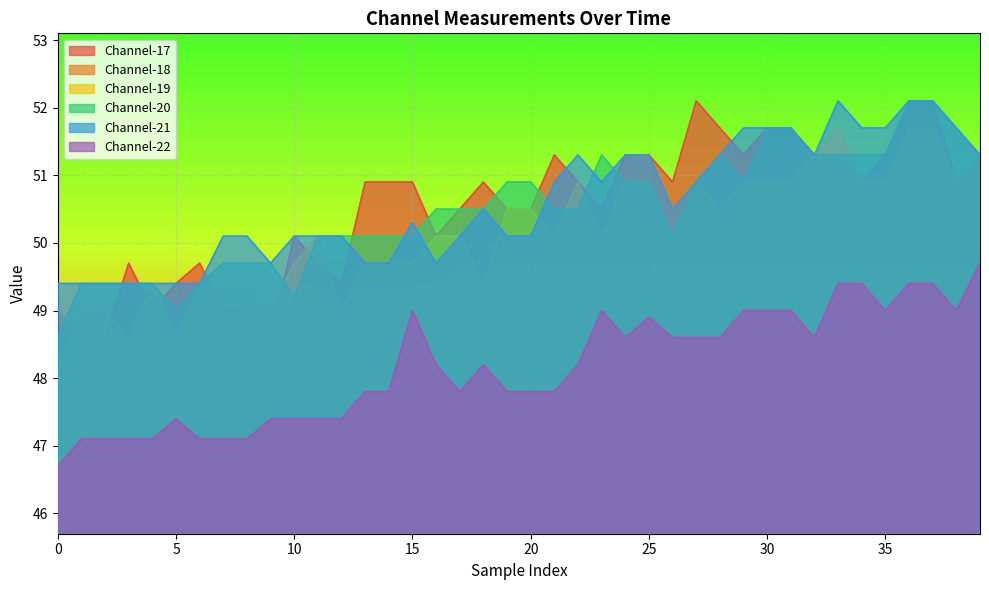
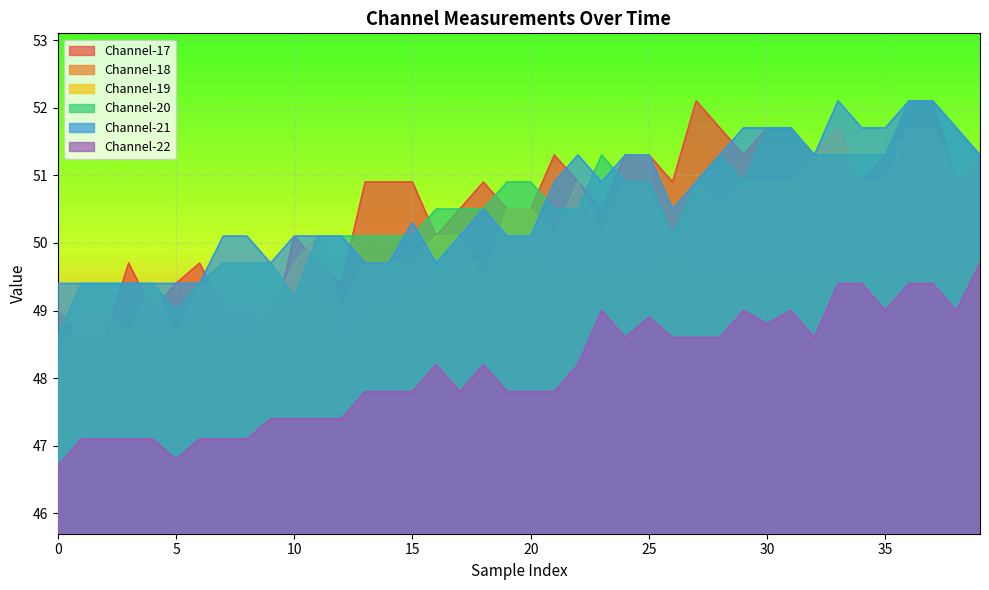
Channel-22, 5: 47.4 -> 46.8
Channel-22, 15: 49.0 -> 47.8
Channel-22, 30: 49.0 -> 48.8
